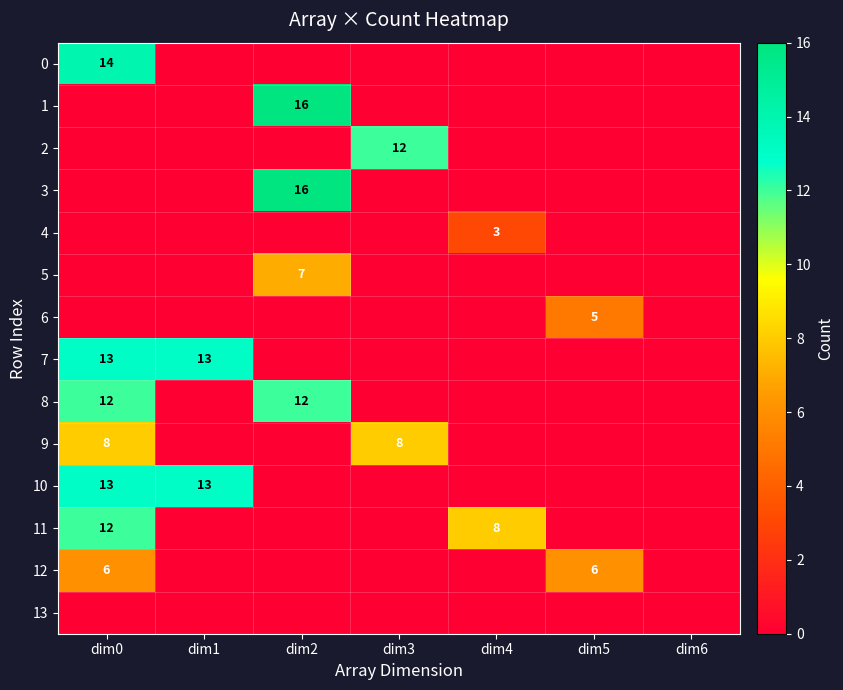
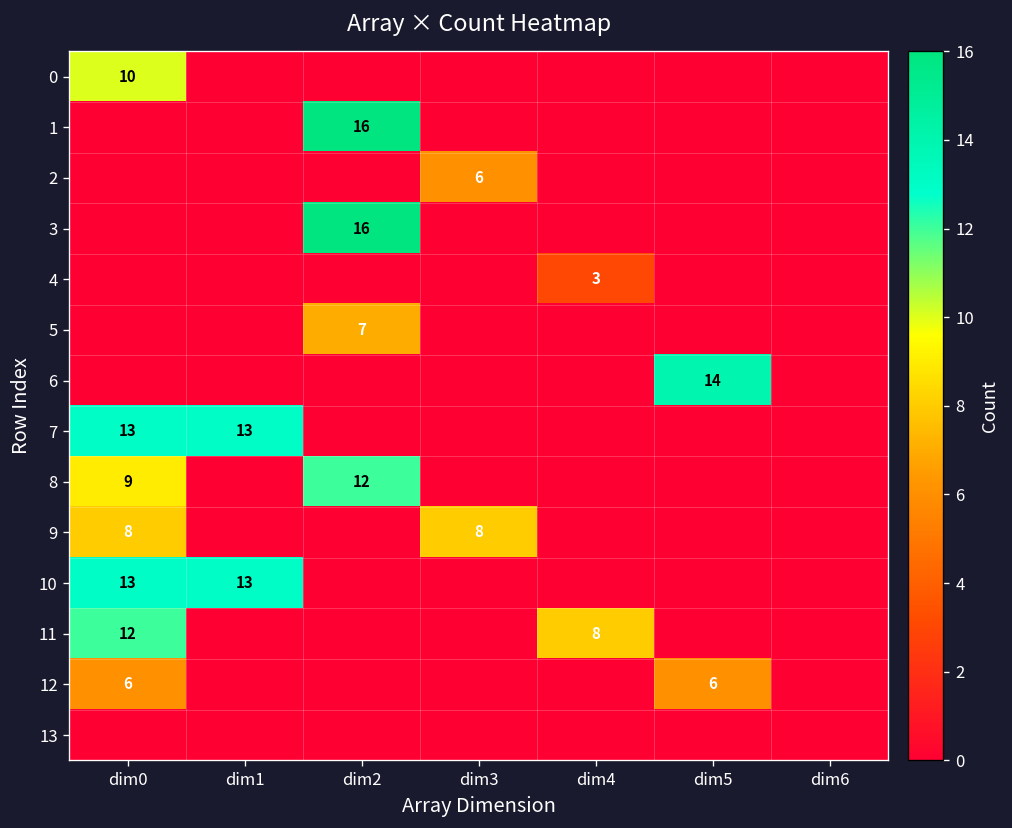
0, dim0: 14 -> 10
2, dim3: 12 -> 6
6, dim5: 5 -> 14
8, dim0: 12 -> 9
